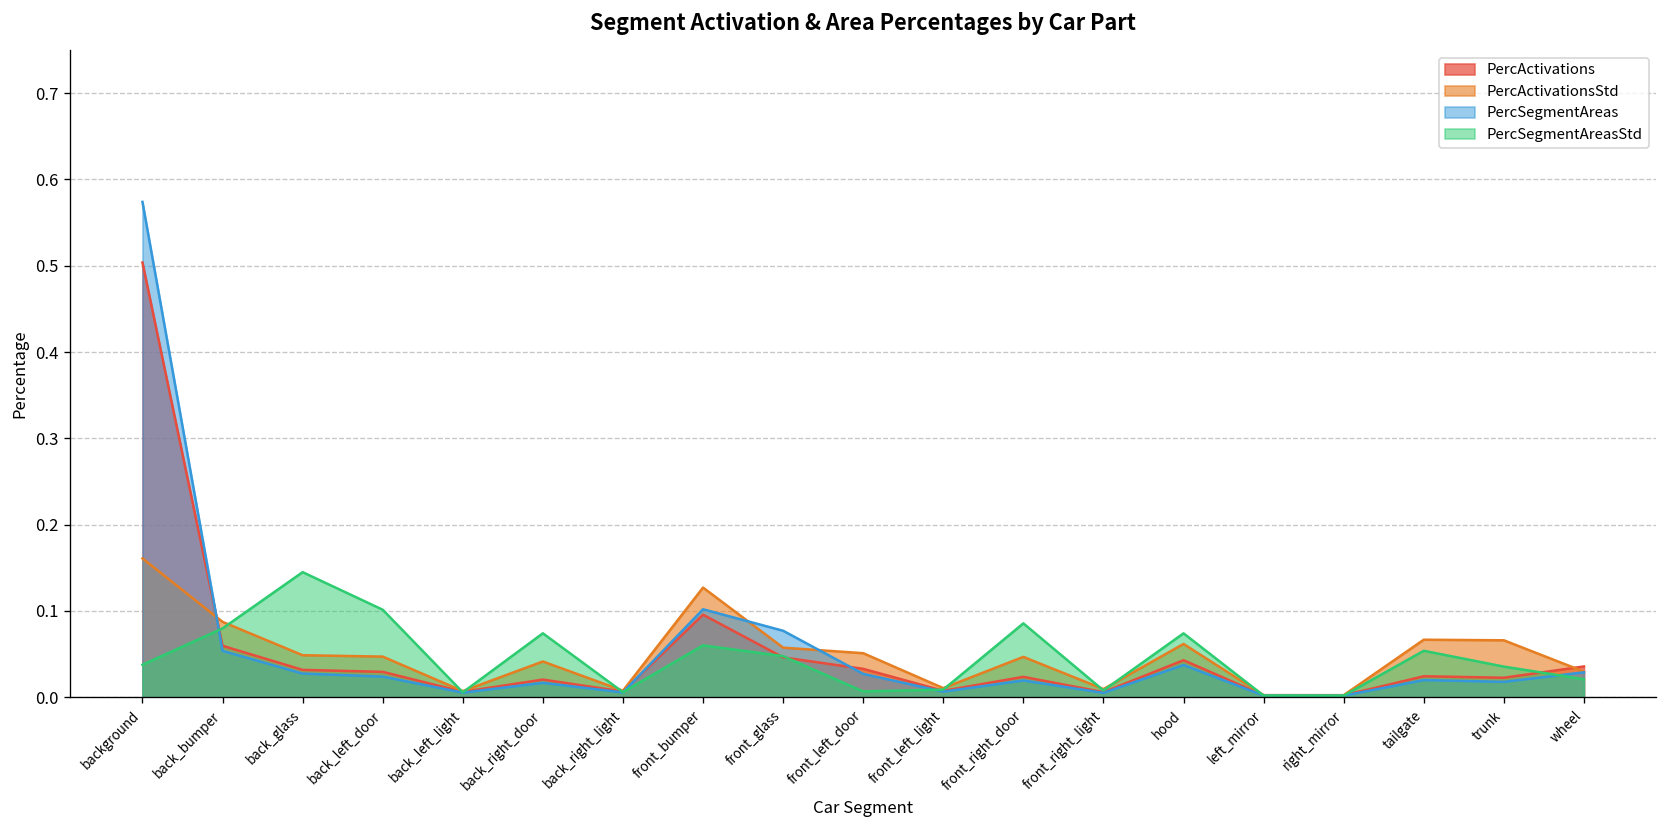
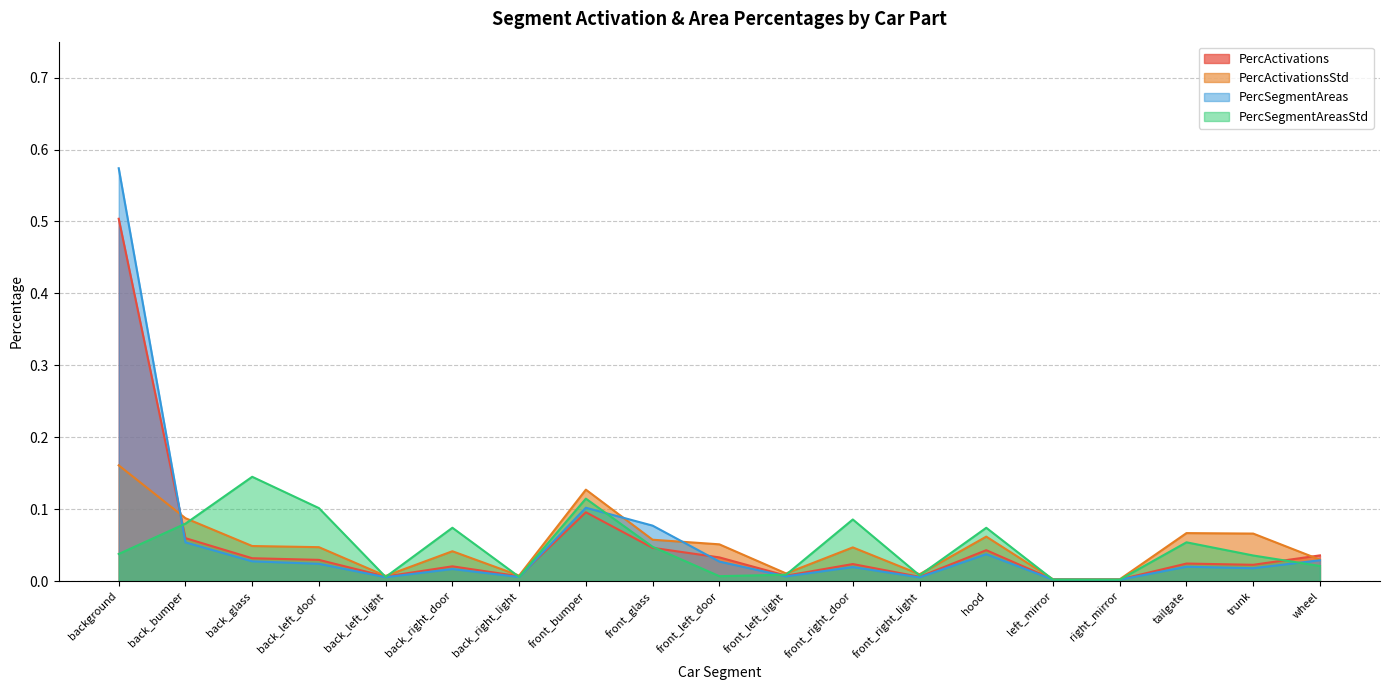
PercSegmentAreasStd, front_bumper: 0.06 -> 0.11
